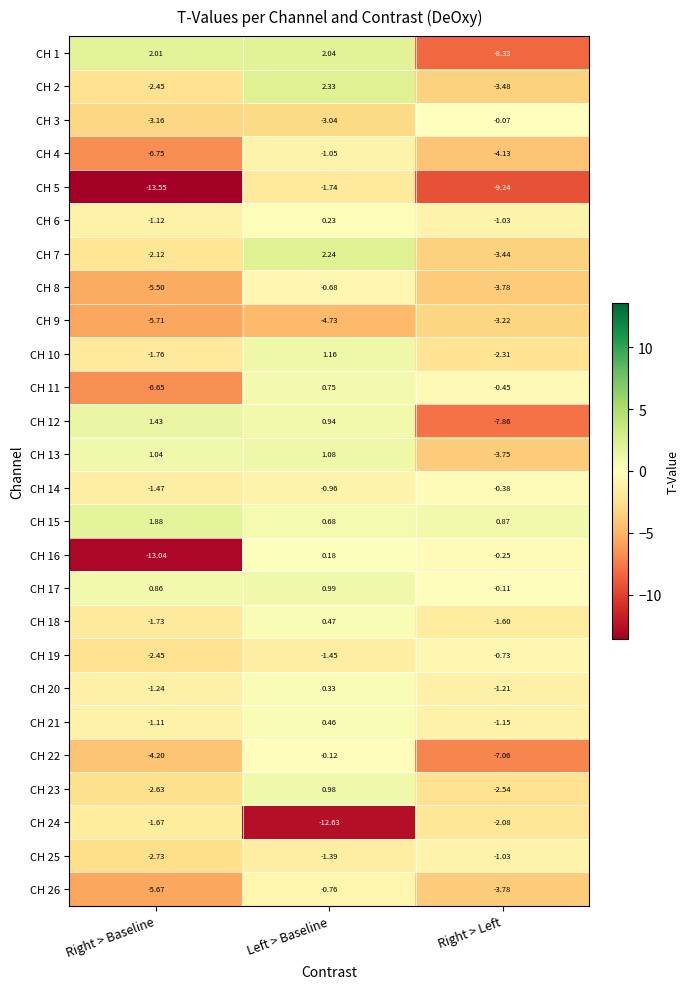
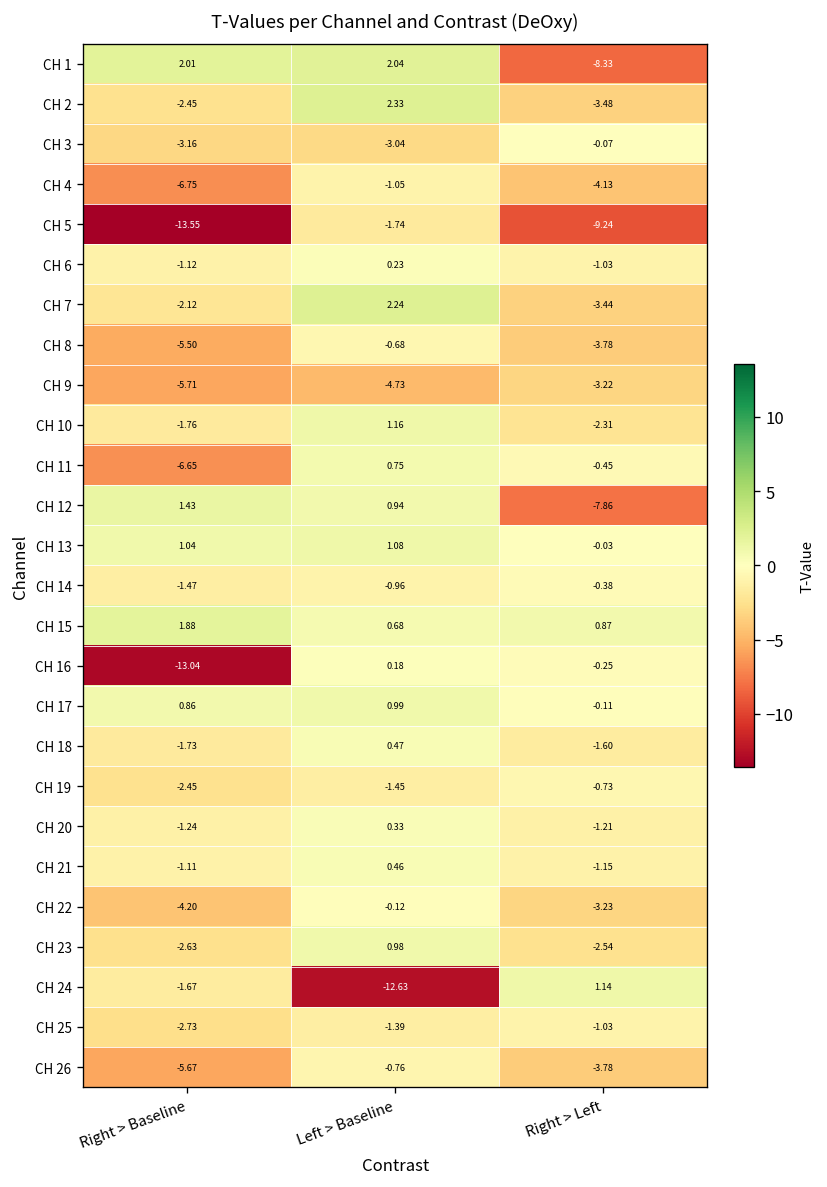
CH 13, Right > Left: -3.75 -> -0.03
CH 22, Right > Left: -7.06 -> -3.23
CH 24, Right > Left: -2.08 -> 1.14
